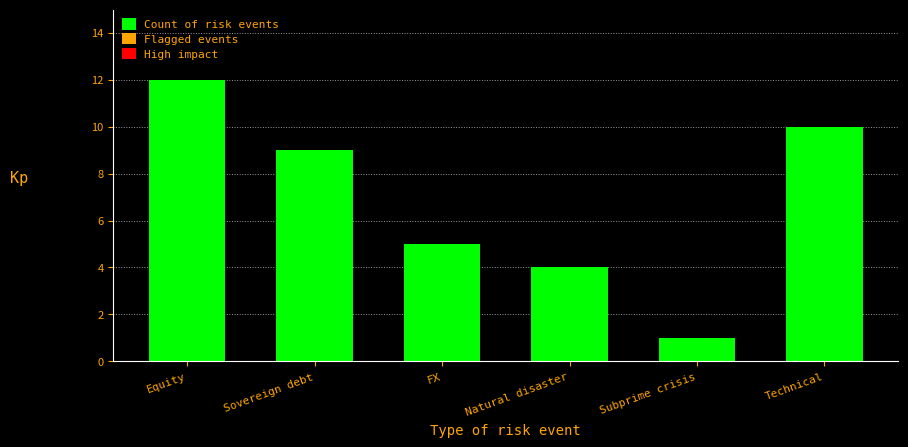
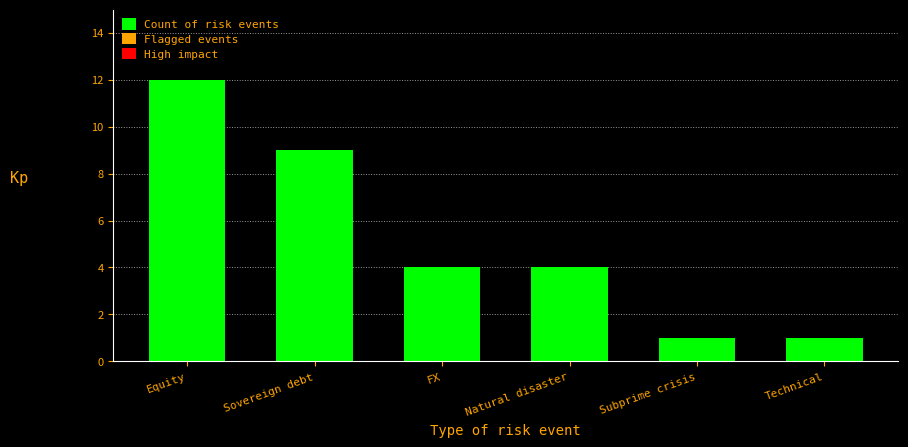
FX: 5 -> 4
Technical: 10 -> 1
